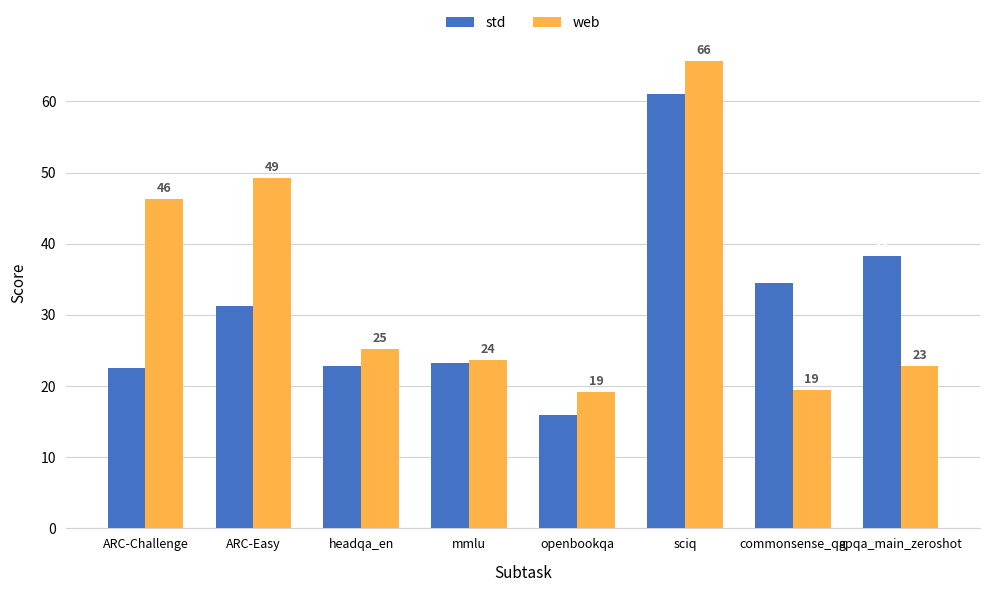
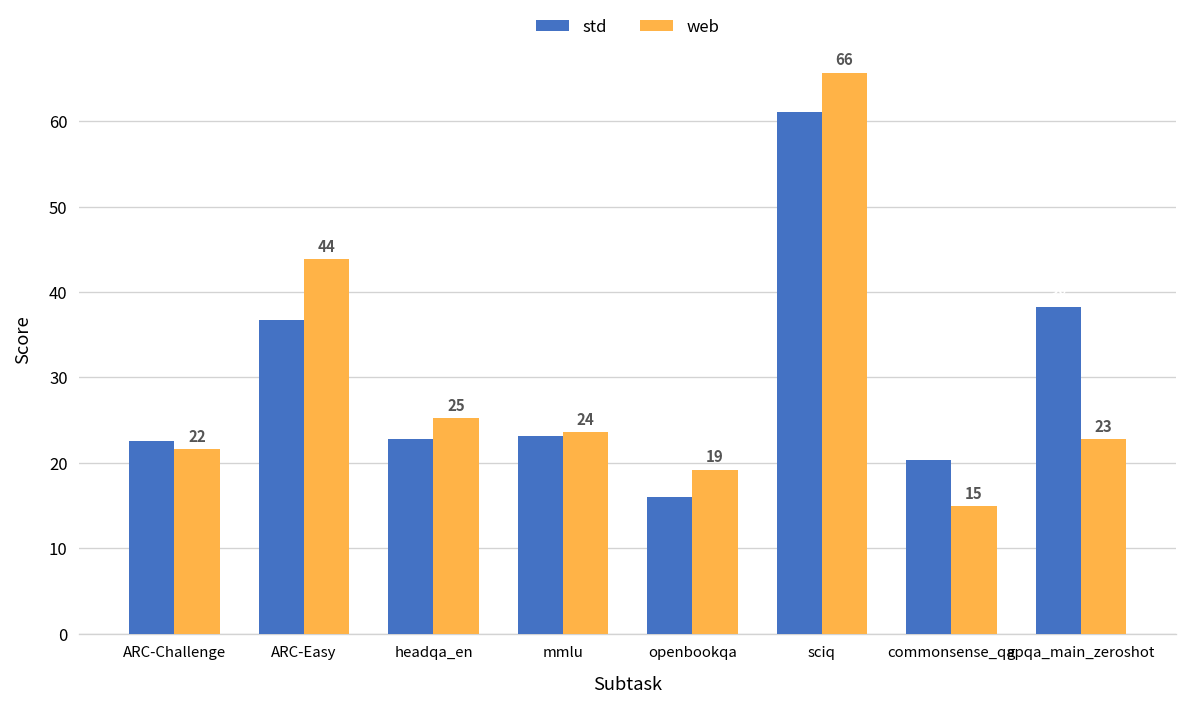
web, ARC-Challenge: 46 -> 22
std, ARC-Easy: 31 -> 37
web, ARC-Easy: 49 -> 44
std, commonsense_qa: 34 -> 20
web, commonsense_qa: 19 -> 15
